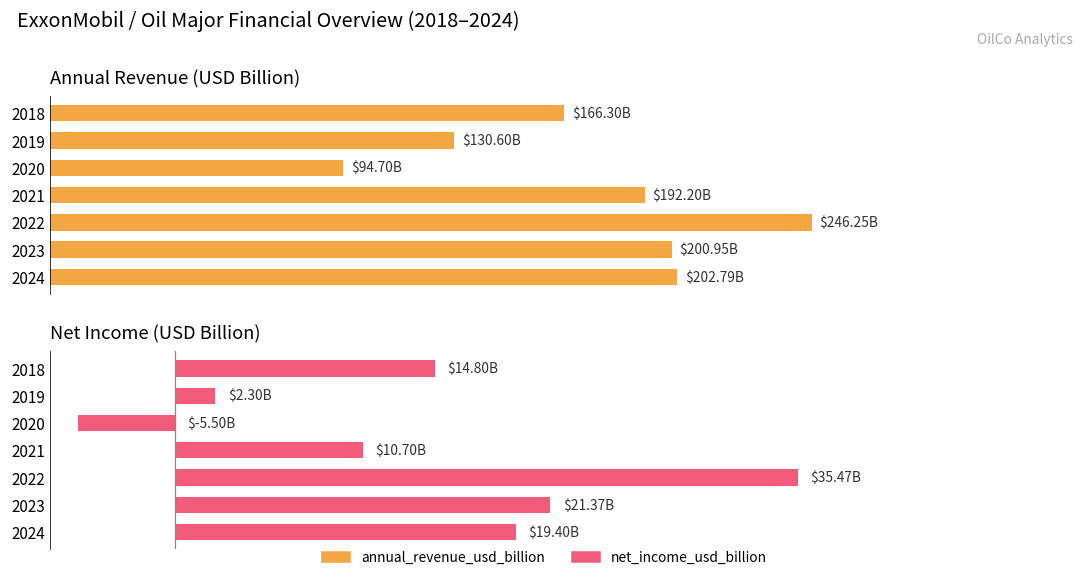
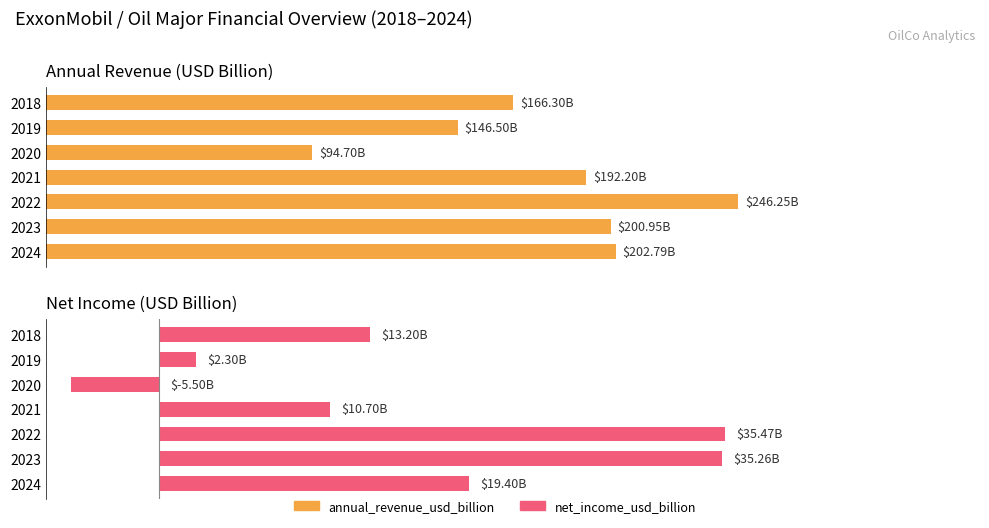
Annual Revenue (USD Billion), 2019: $130.60B -> $146.50B
Net Income (USD Billion), 2018: $14.80B -> $13.20B
Net Income (USD Billion), 2023: $21.37B -> $35.26B
